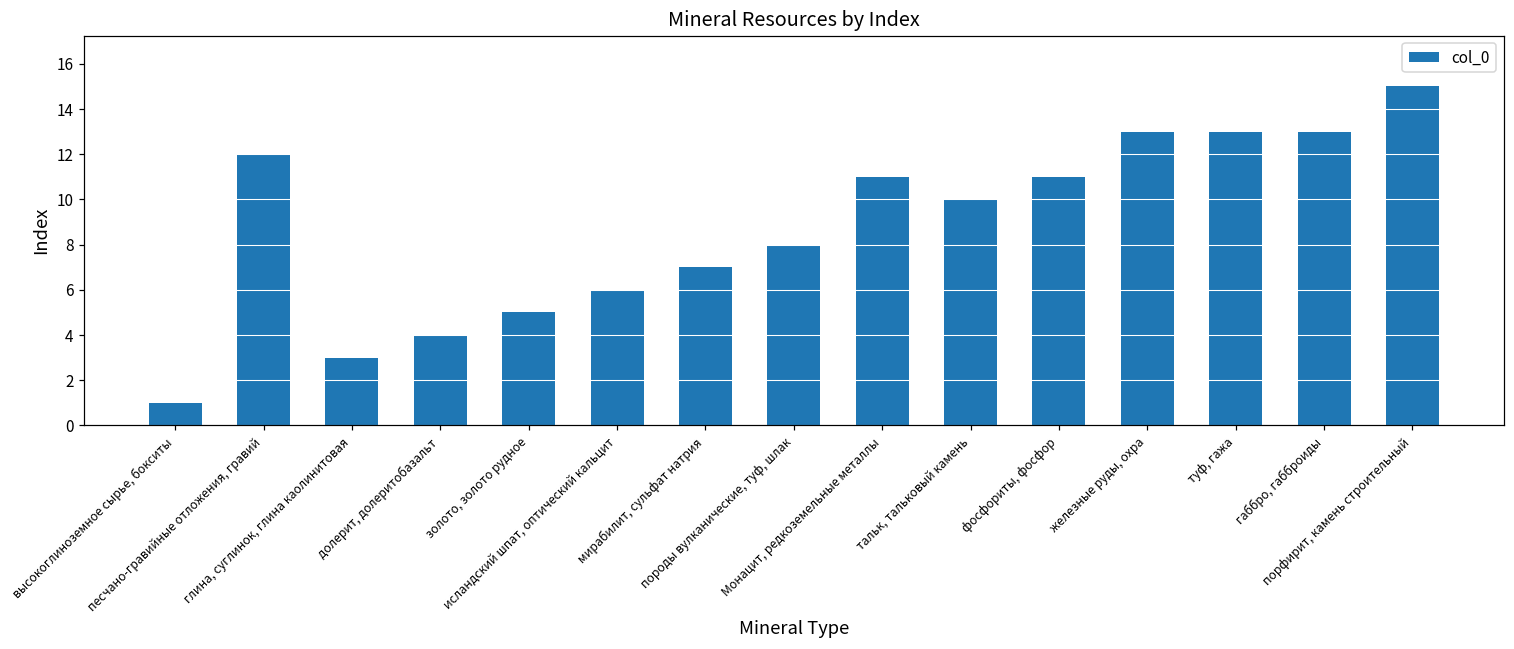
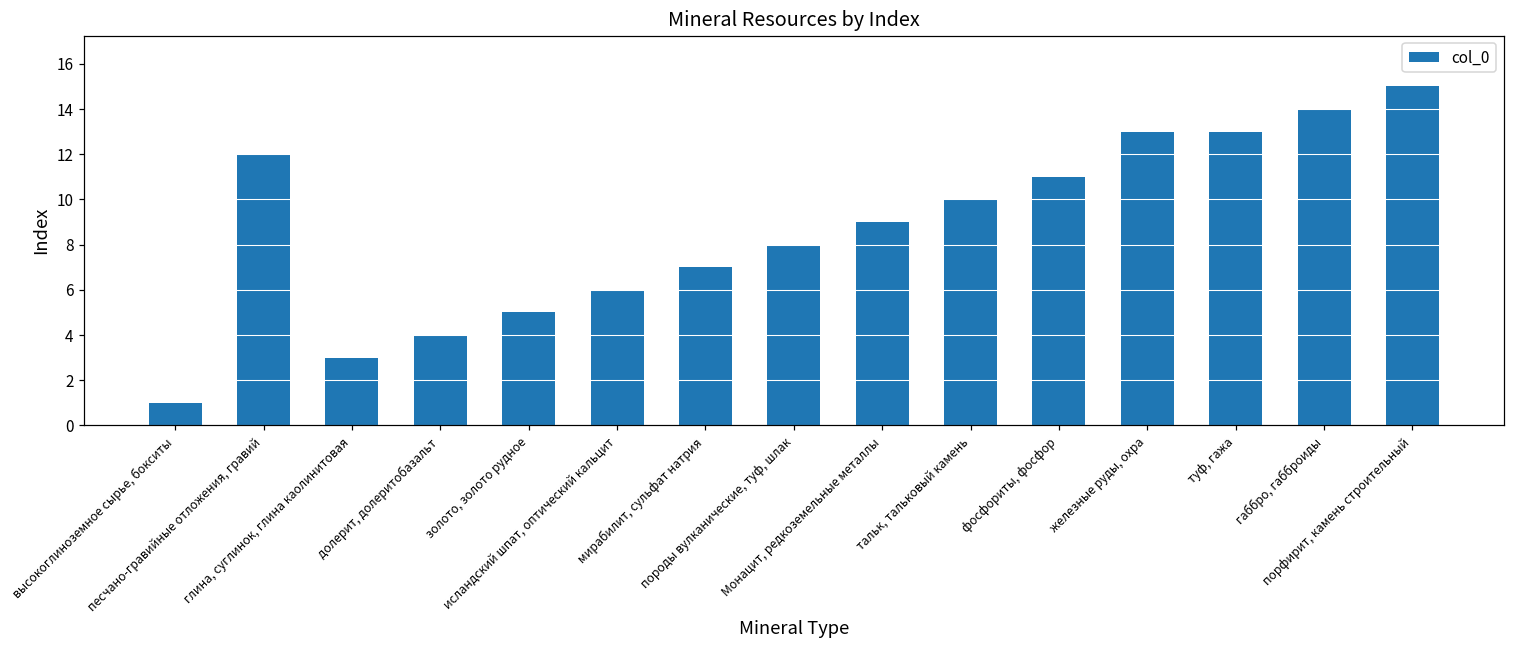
Монацит, редкоземельные металлы: 11 -> 9
габбро, габброиды: 13 -> 14
